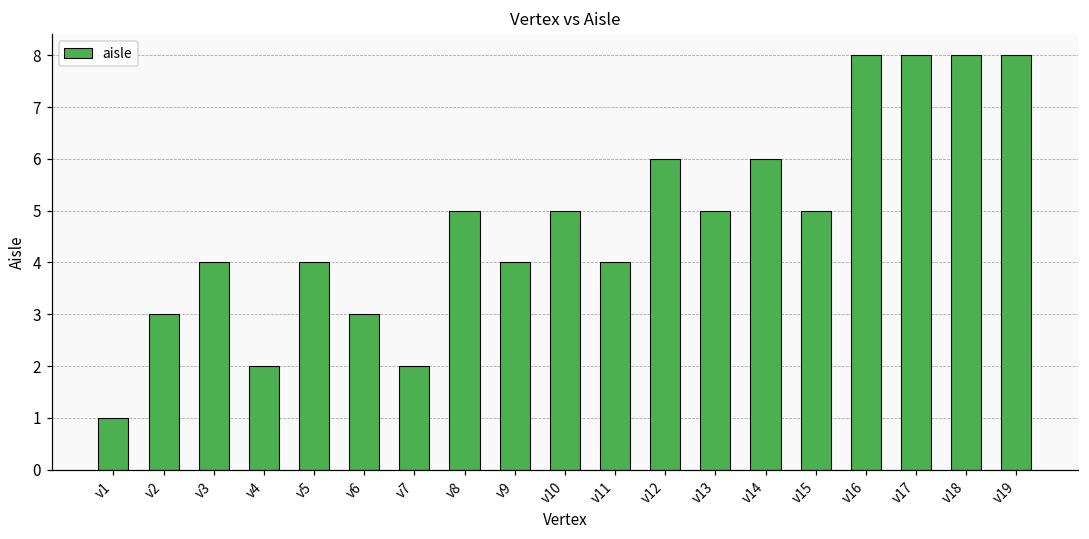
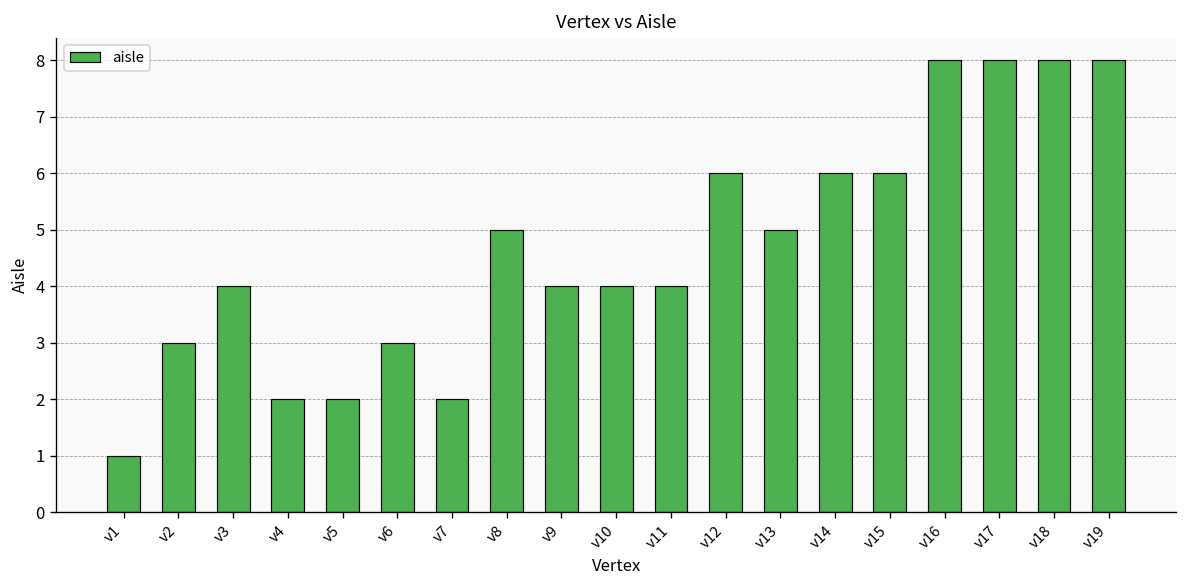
v5: 4 -> 2
v10: 5 -> 4
v15: 5 -> 6
